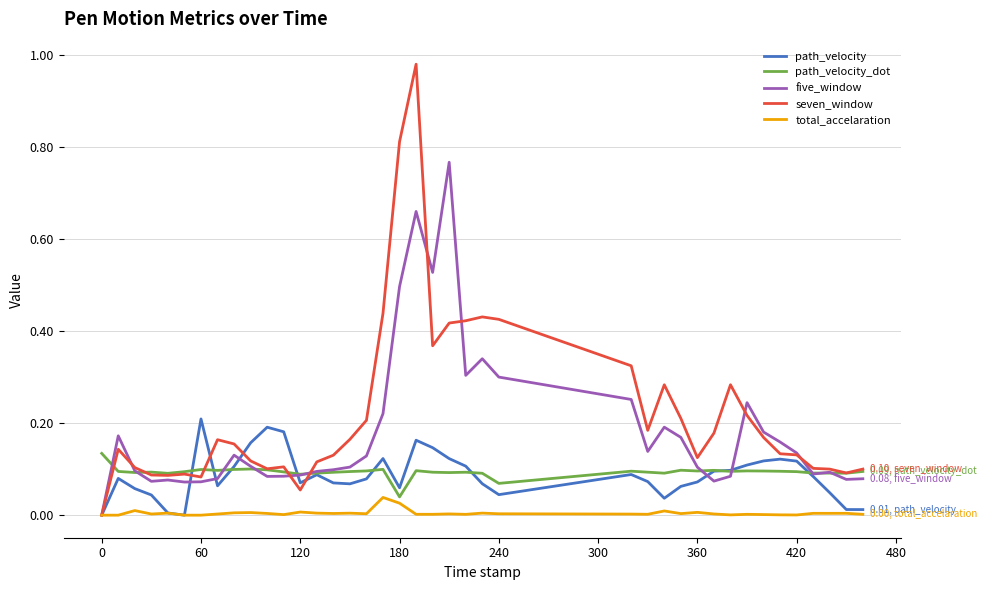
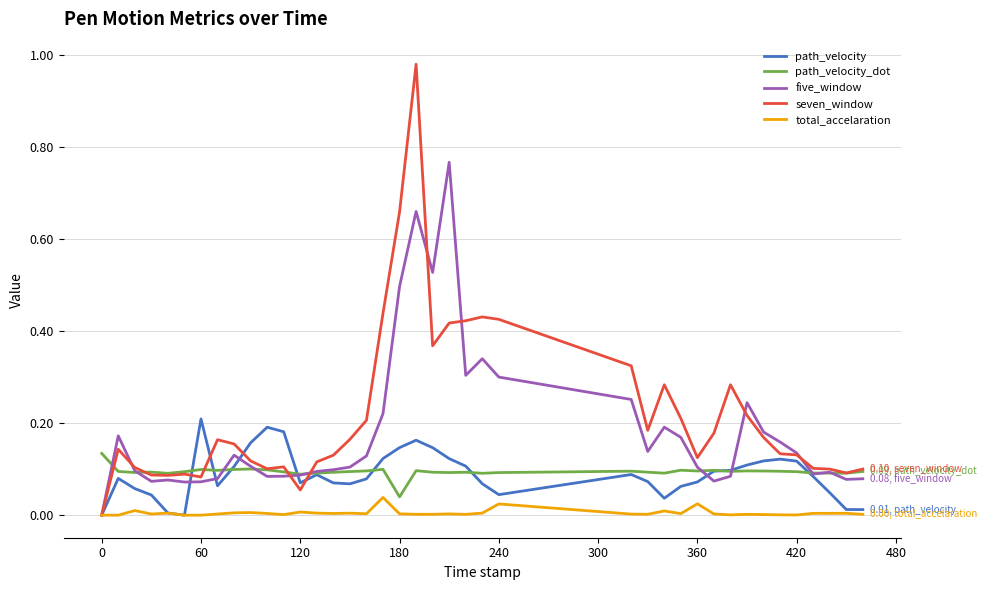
path_velocity, 180: 0.06 -> 0.15
seven_window, 180: 0.81 -> 0.66
total_accelaration, 180: 0.03 -> 0.00
path_velocity_dot, 240: 0.07 -> 0.09
total_accelaration, 240: 0.00 -> 0.02
total_accelaration, 360: 0.01 -> 0.02
